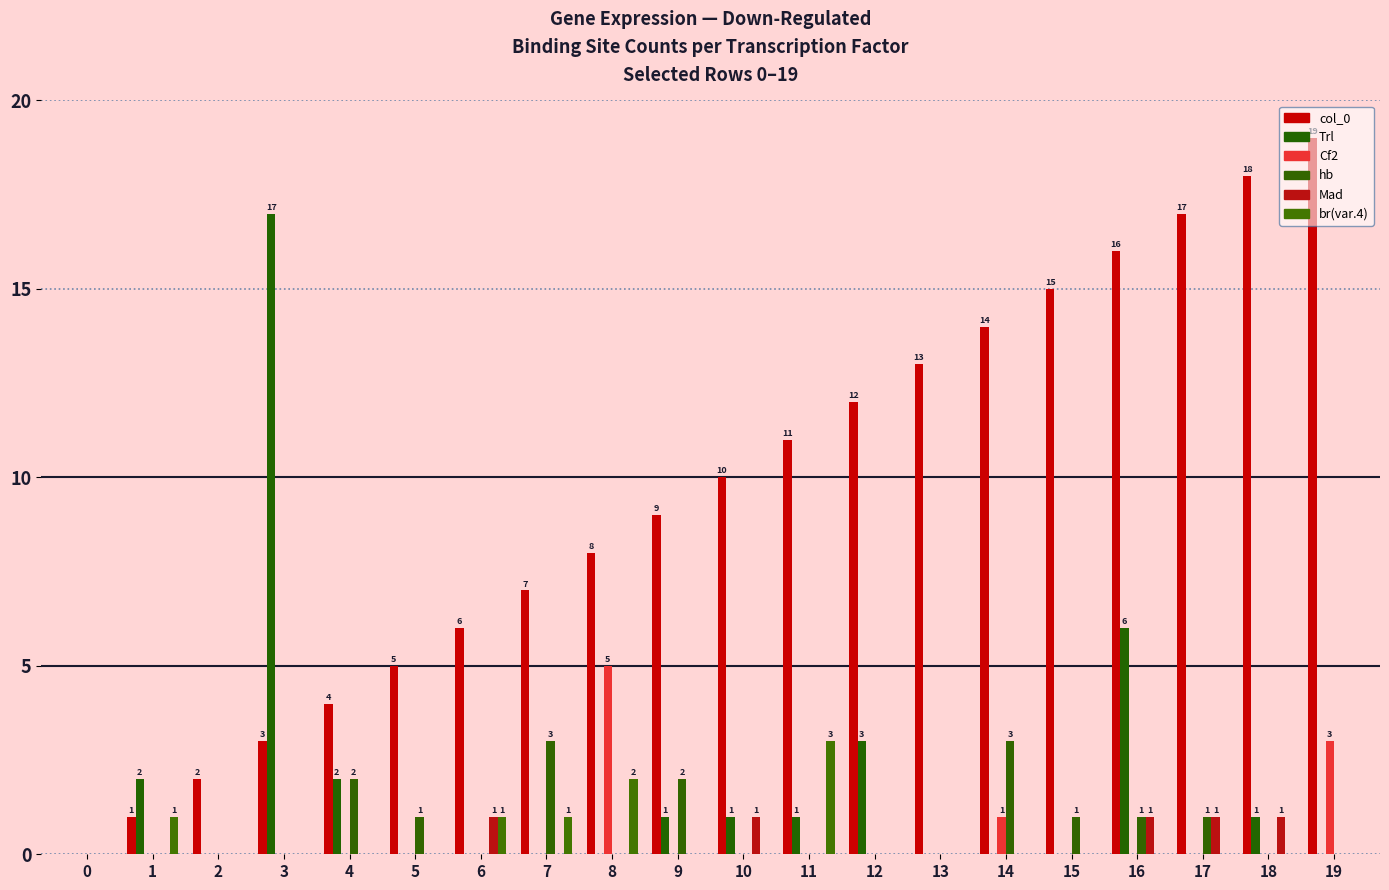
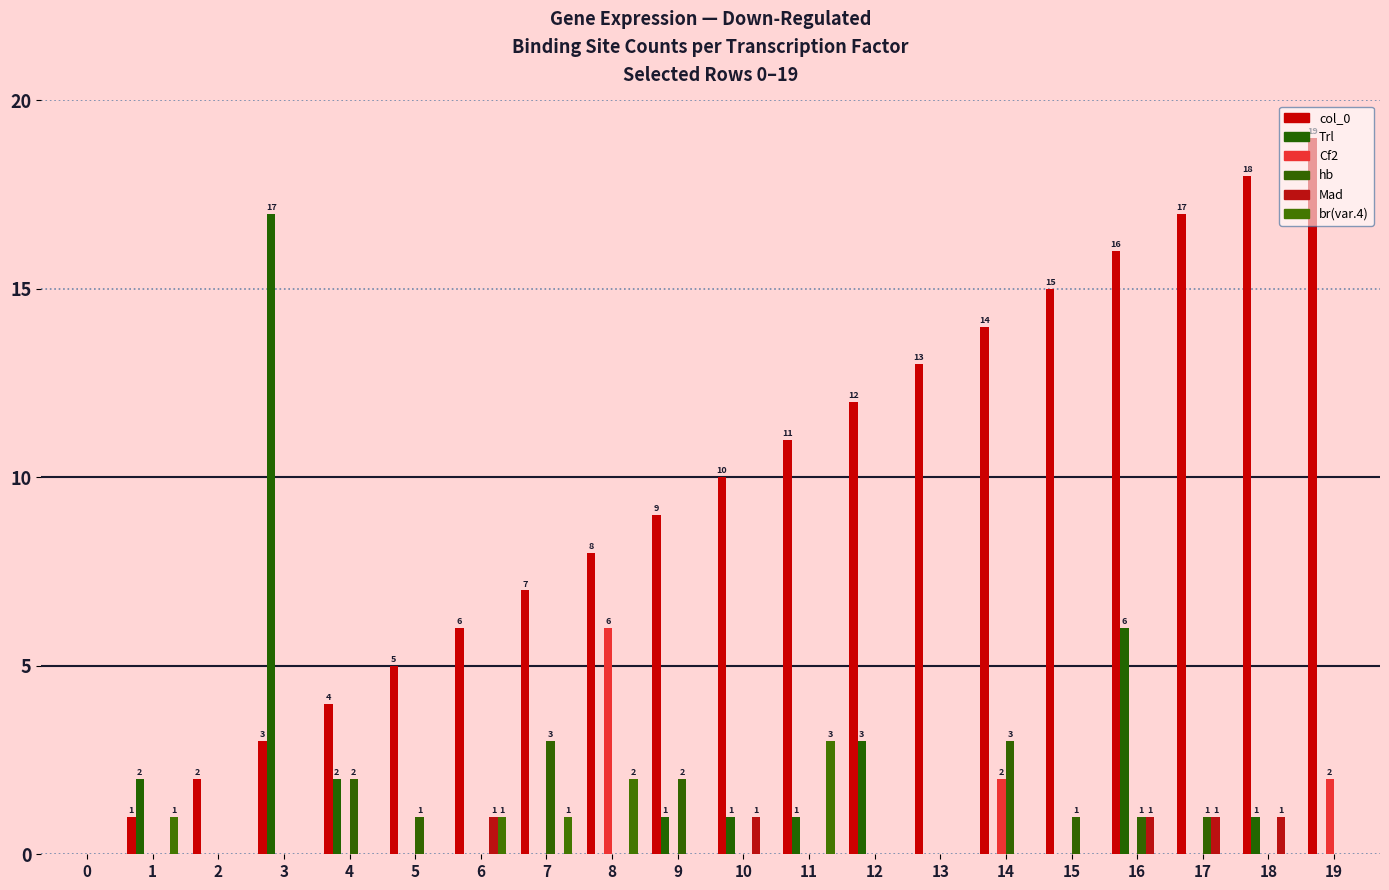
Cf2, 8: 5 -> 6
Cf2, 14: 1 -> 2
Cf2, 19: 3 -> 2
